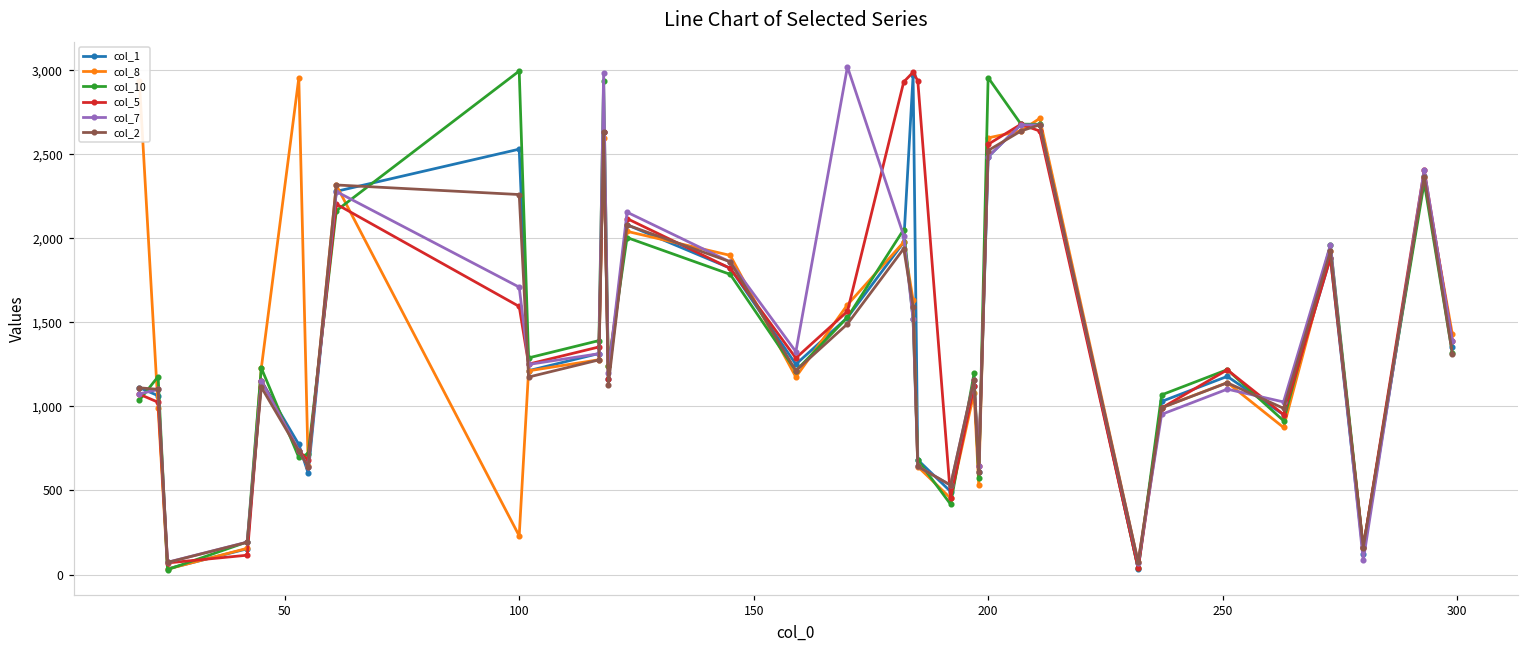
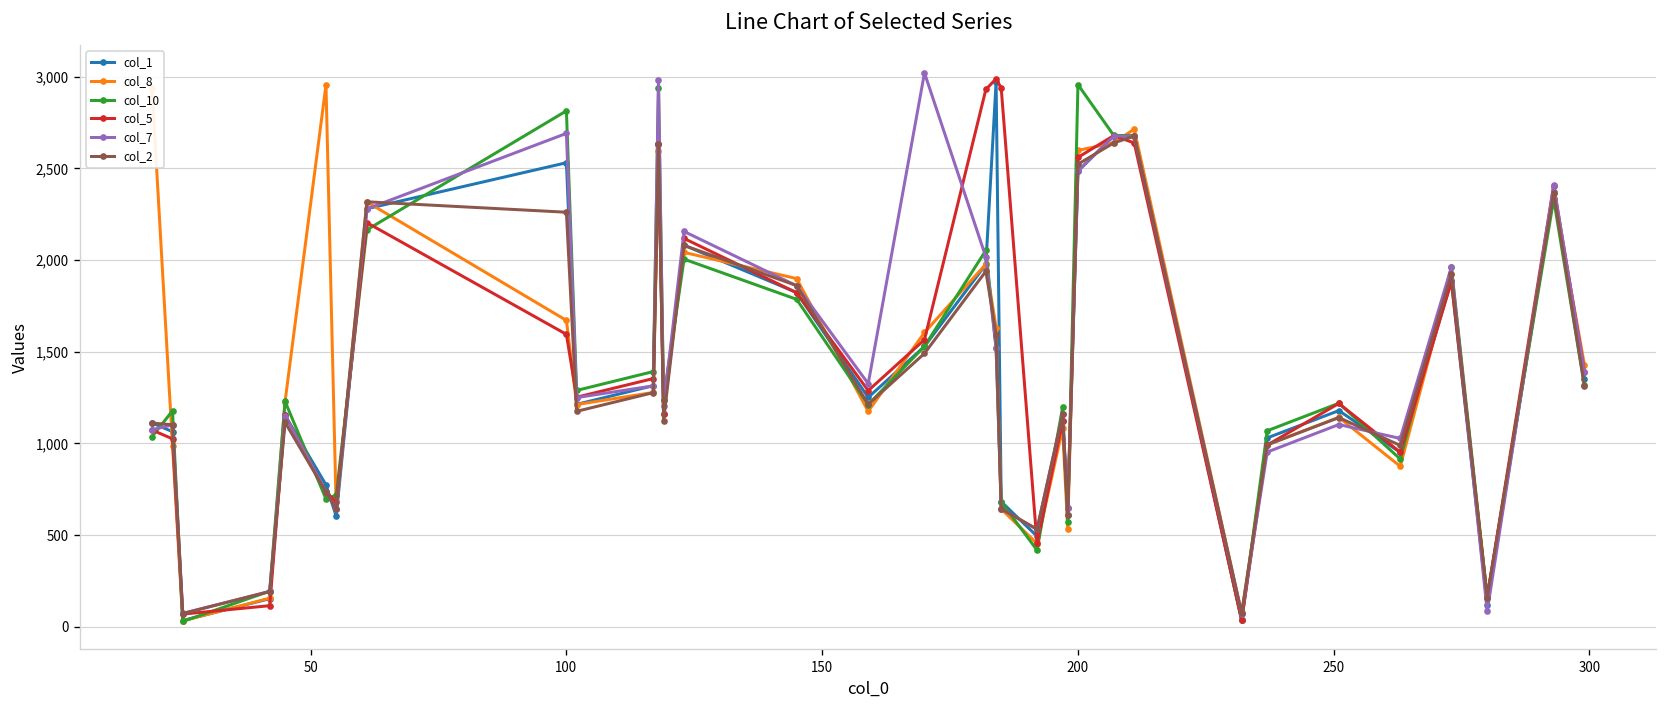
col_8, 100: 230 -> 1,670
col_10, 100: 3,000 -> 2,810
col_7, 100: 1,710 -> 2,690
